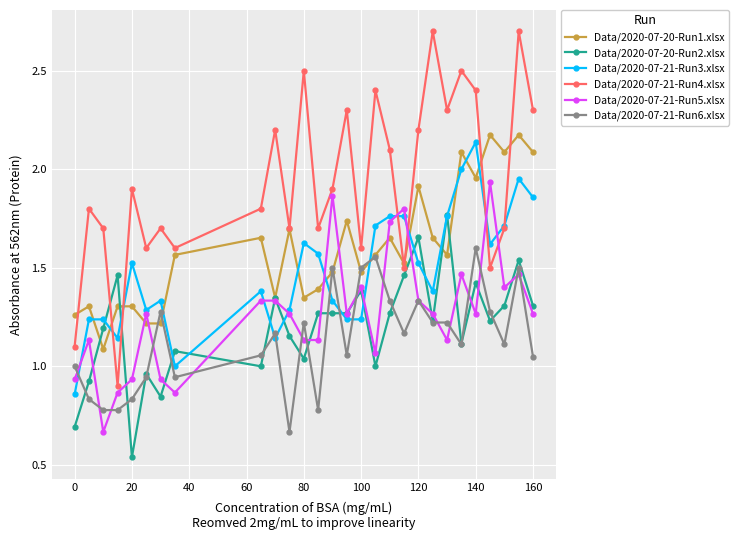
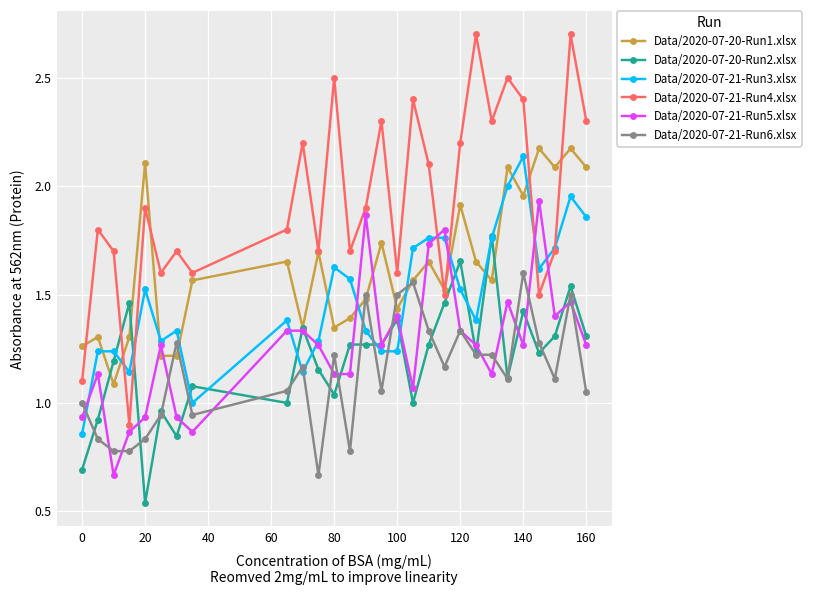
Data/2020-07-20-Run1.xlsx, 20: 1.30 -> 2.11
Data/2020-07-20-Run1.xlsx, 100: 1.48 -> 1.43
